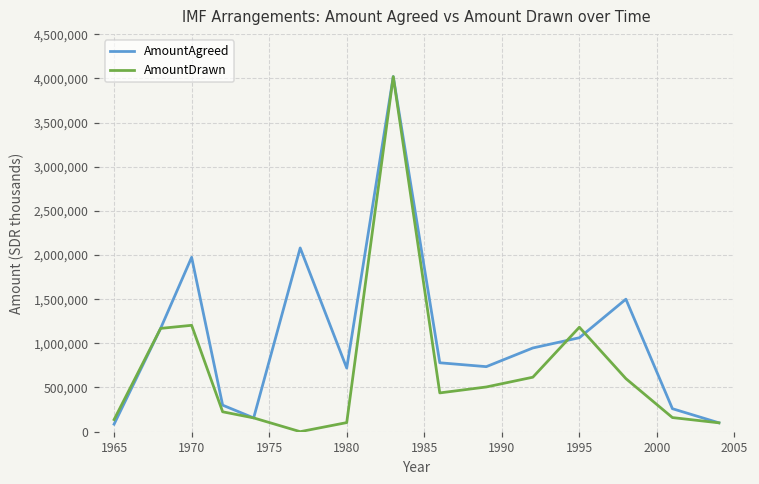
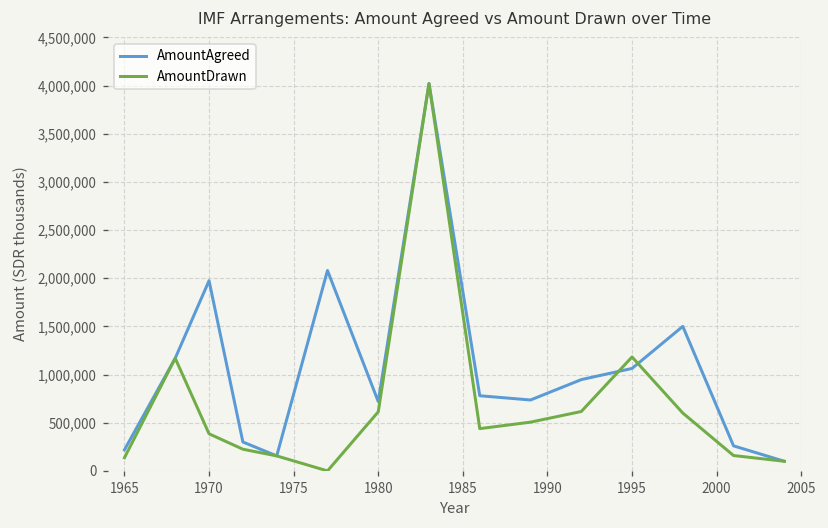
AmountAgreed, 1965: 100,000 -> 200,000
AmountDrawn, 1970: 1,200,000 -> 400,000
AmountDrawn, 1980: 100,000 -> 600,000
